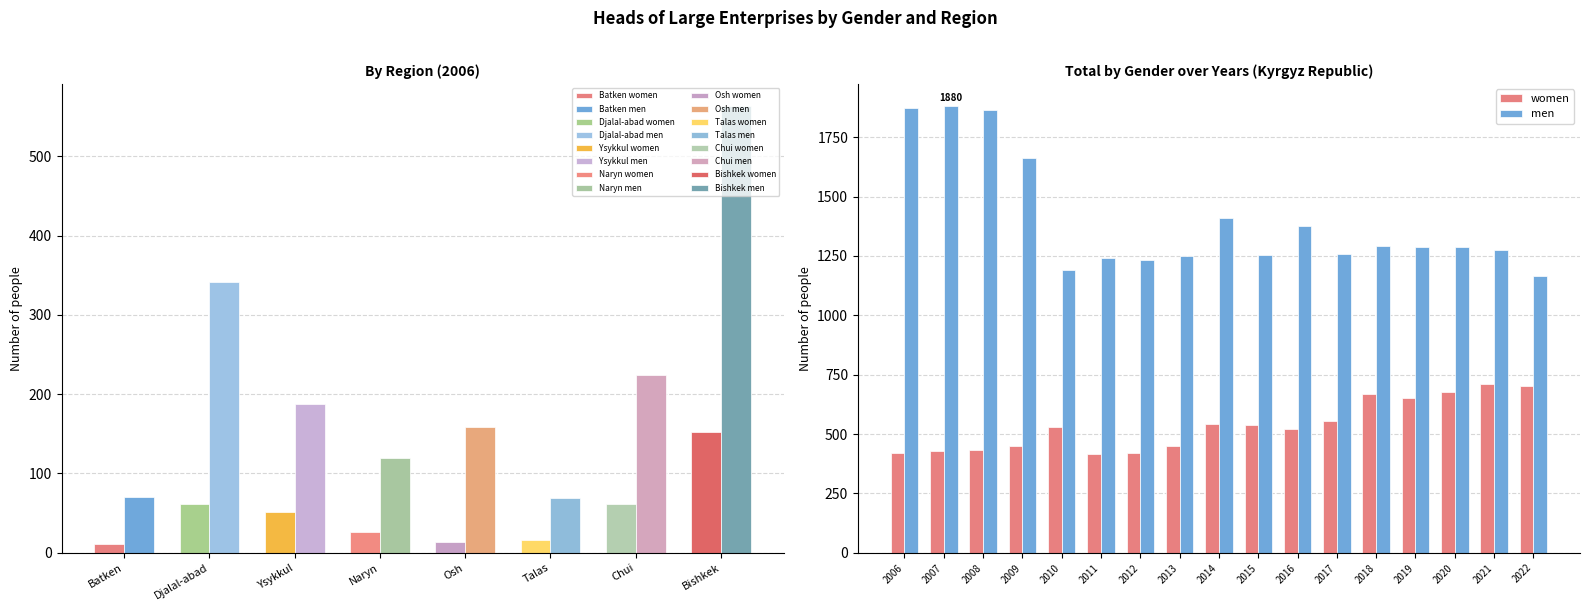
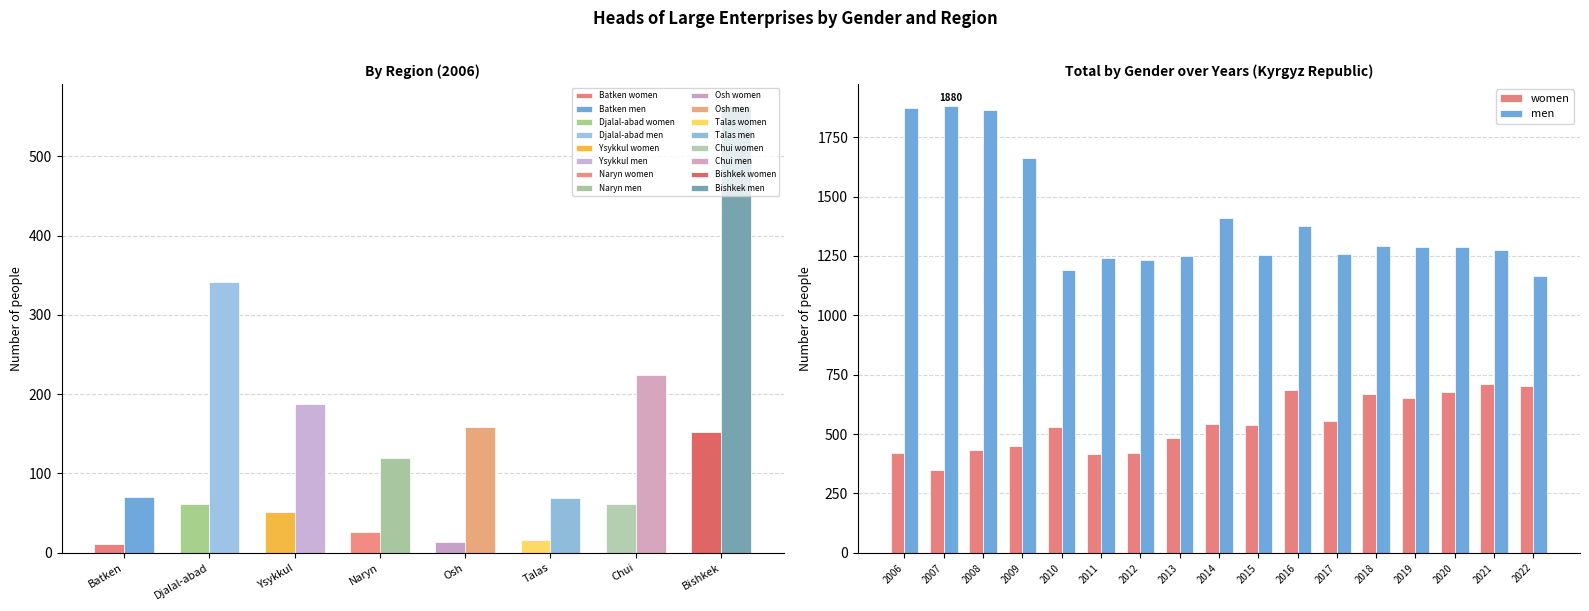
Total by Gender over Years (Kyrgyz Republic), women, 2007: 430 -> 350
Total by Gender over Years (Kyrgyz Republic), women, 2013: 450 -> 480
Total by Gender over Years (Kyrgyz Republic), women, 2016: 520 -> 690
